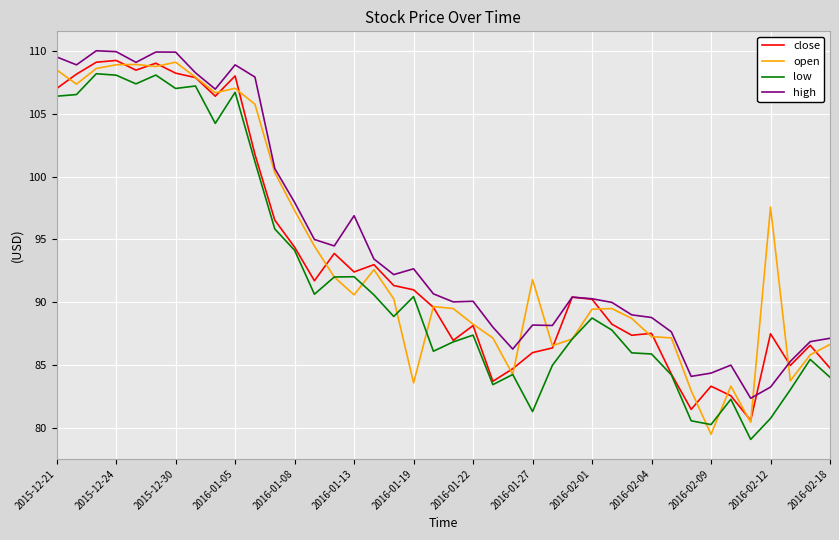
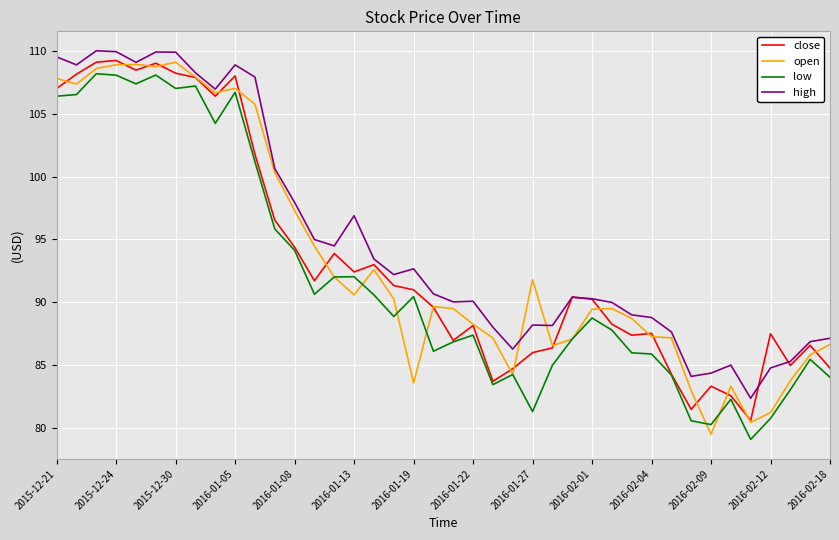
open, 2015-12-21: 108.5 -> 107.8
open, 2016-02-12: 97.6 -> 81.2
high, 2016-02-12: 83.3 -> 84.8
